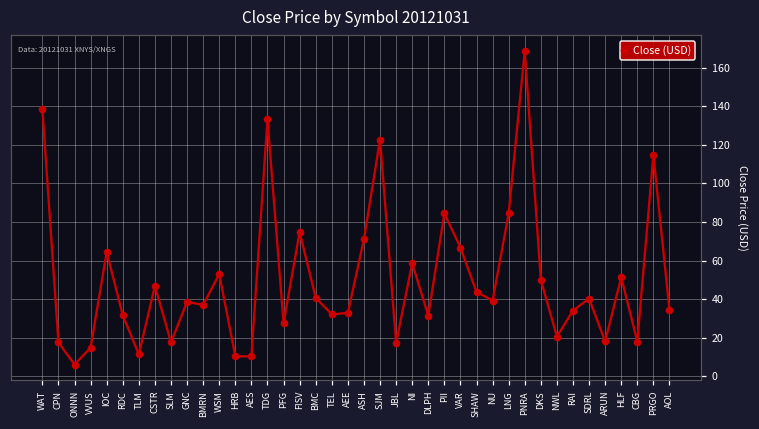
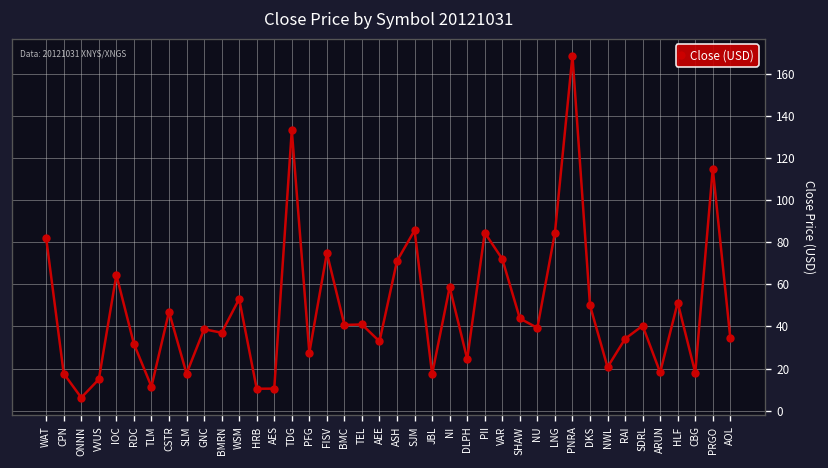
WAT: 139 -> 82
TEL: 32 -> 41
SJM: 123 -> 86
DLPH: 31 -> 25
VAR: 67 -> 72
